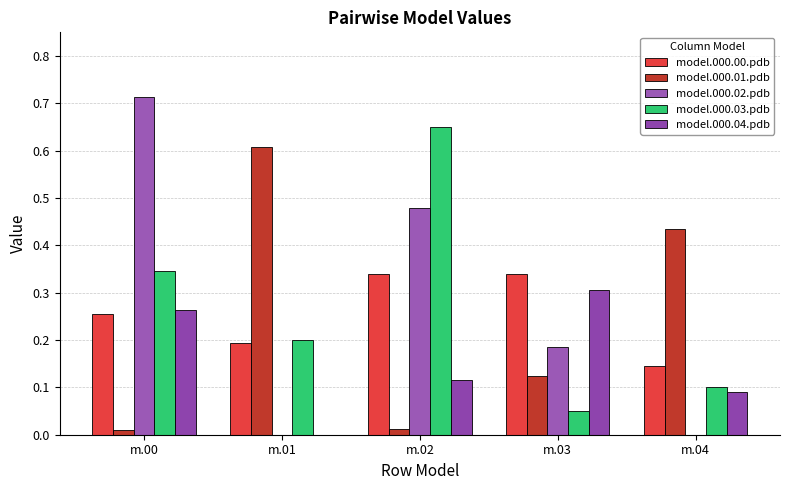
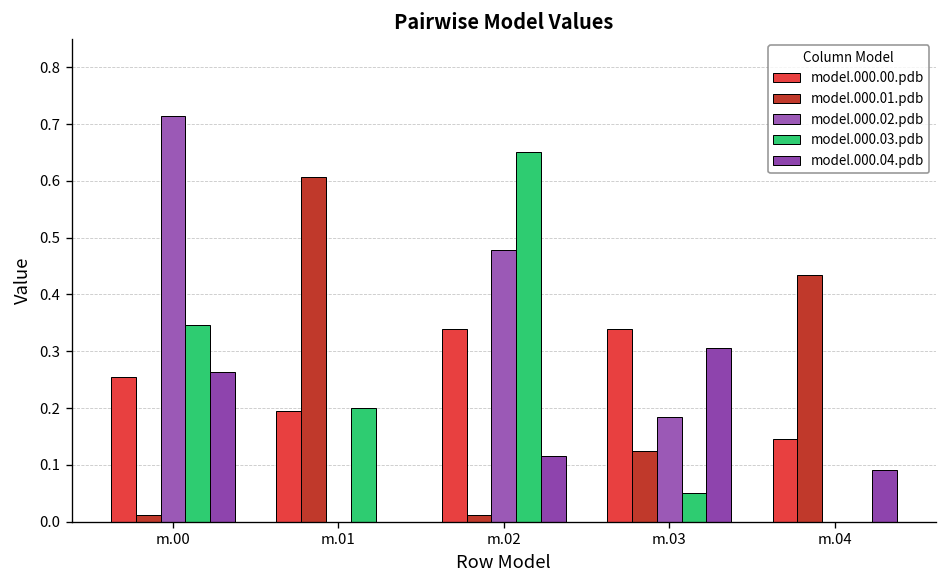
model.000.03.pdb, m.04: 0.1 -> 0.0
